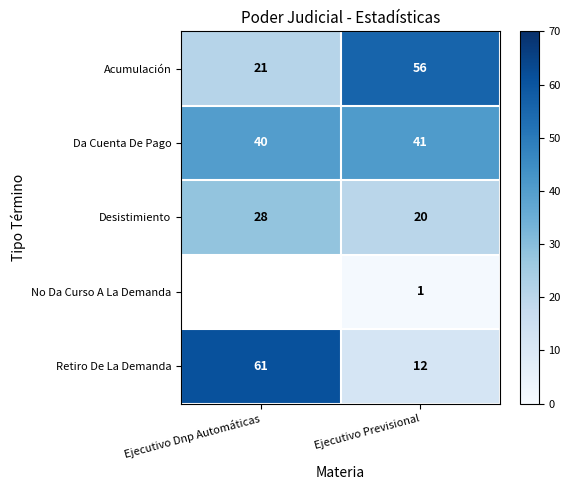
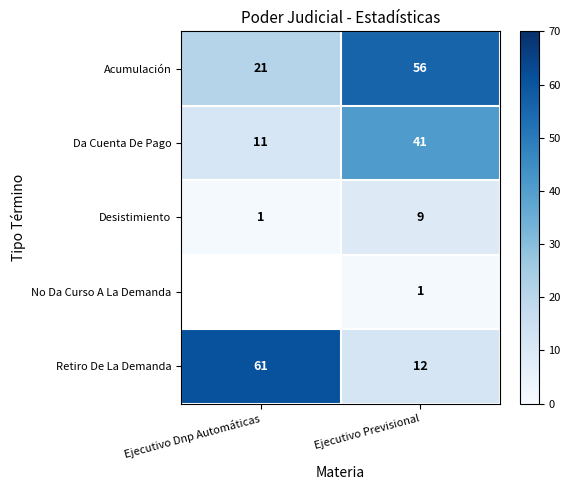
Da Cuenta De Pago, Ejecutivo Dnp Automáticas: 40 -> 11
Desistimiento, Ejecutivo Dnp Automáticas: 28 -> 1
Desistimiento, Ejecutivo Previsional: 20 -> 9
